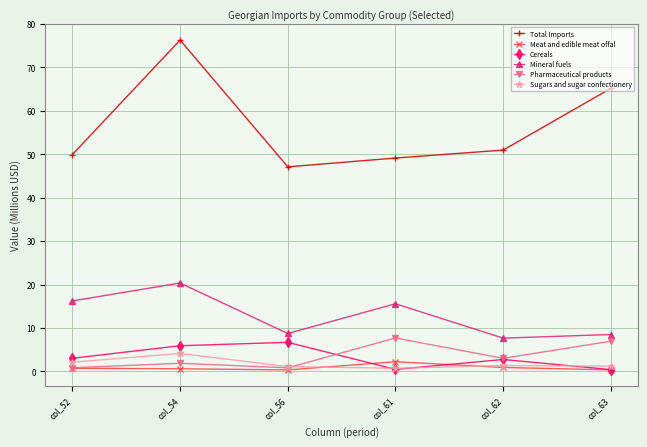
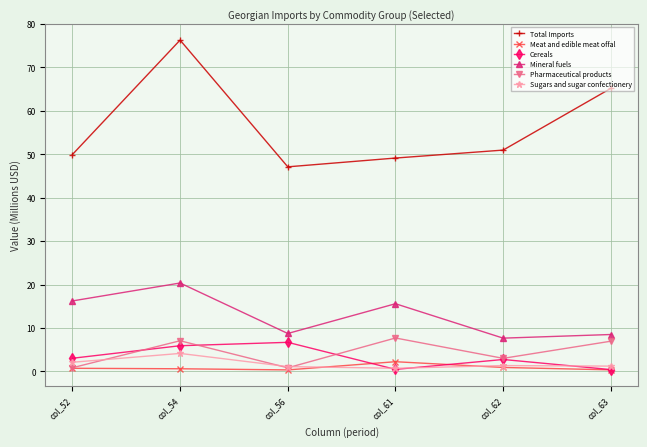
Pharmaceutical products, col_54: 2 -> 7
